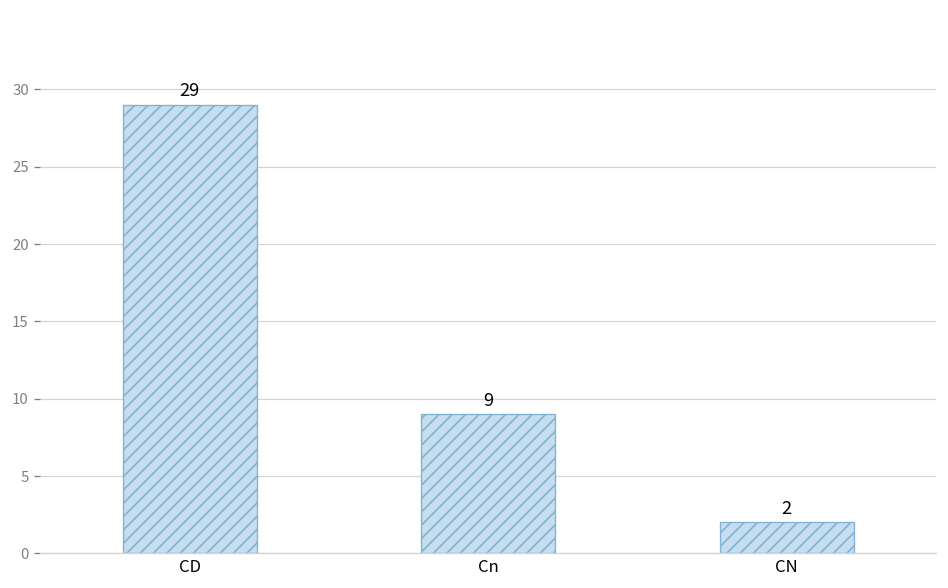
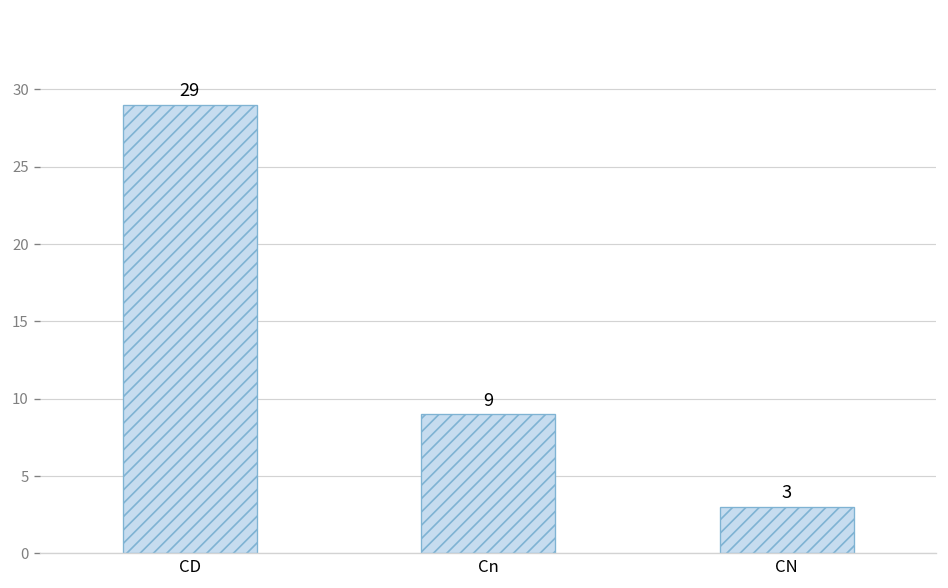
CN: 2 -> 3
